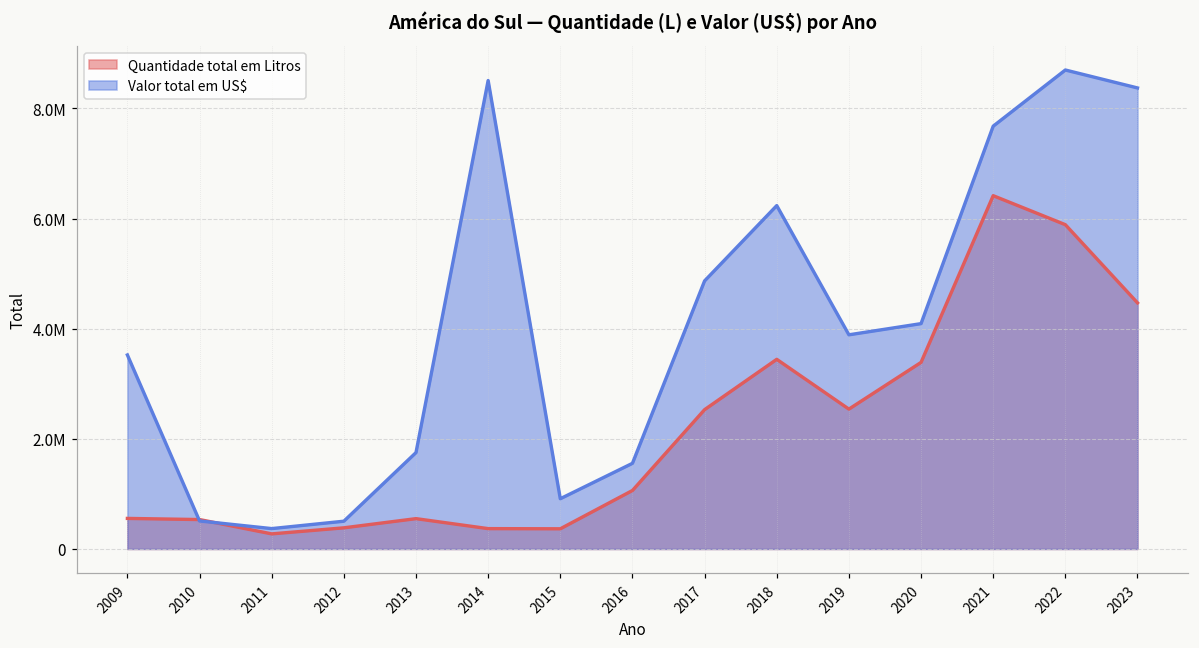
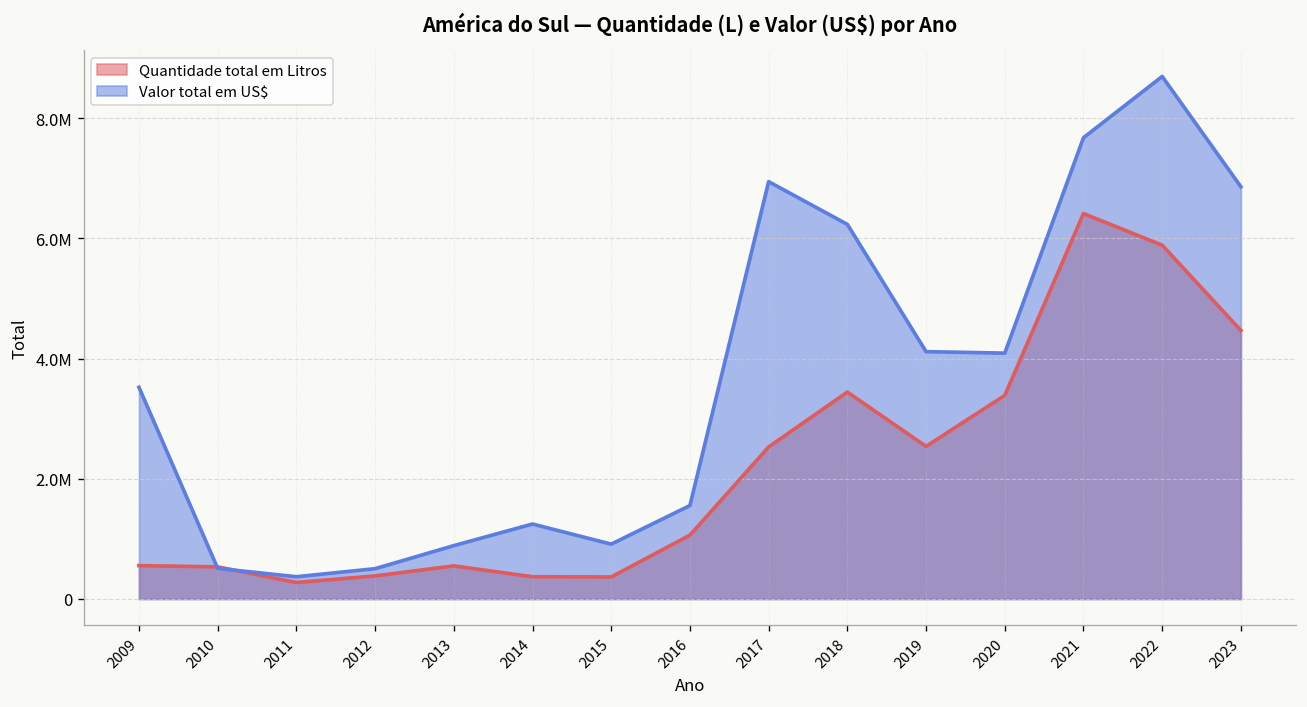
Valor total em US$, 2013: 1800000 -> 900000
Valor total em US$, 2014: 8500000 -> 1200000
Valor total em US$, 2017: 4900000 -> 6900000
Valor total em US$, 2019: 3900000 -> 4100000
Valor total em US$, 2023: 8400000 -> 6900000
